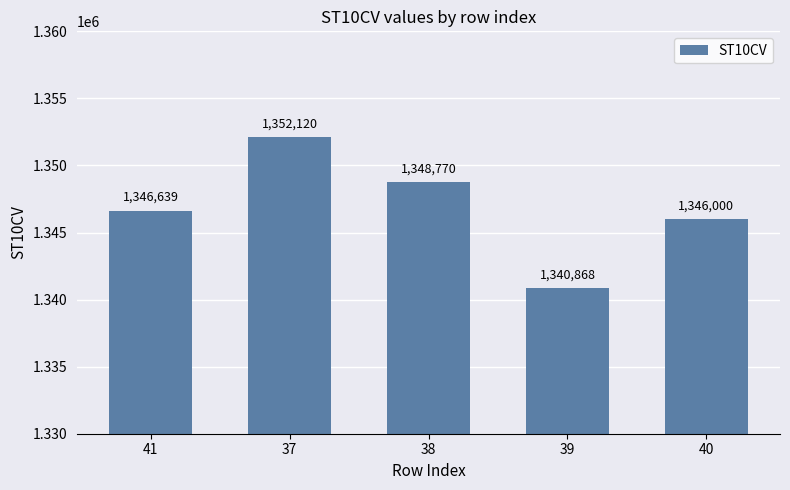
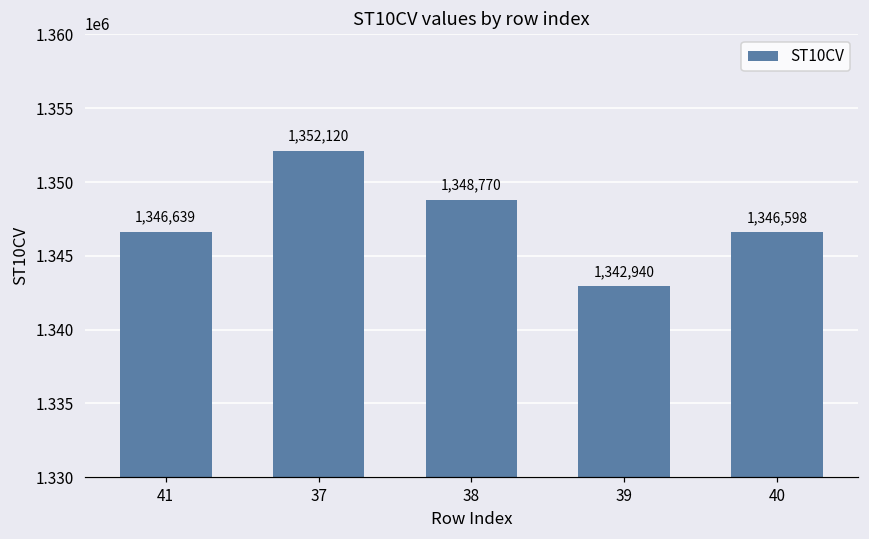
39: 1,340,868 -> 1,342,940
40: 1,346,000 -> 1,346,598
